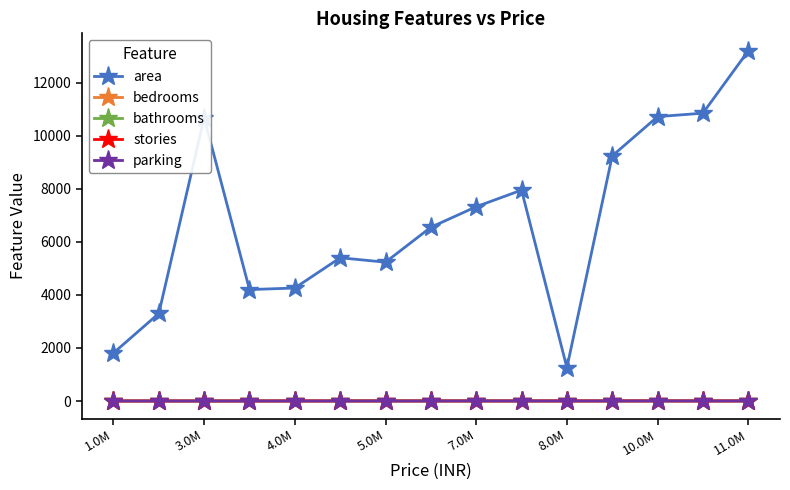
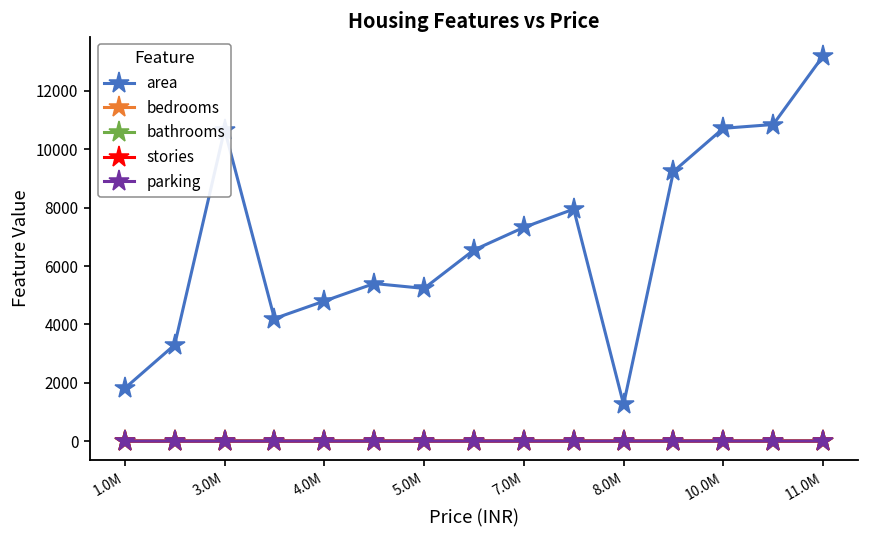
area, 4.0M: 4300 -> 4800
